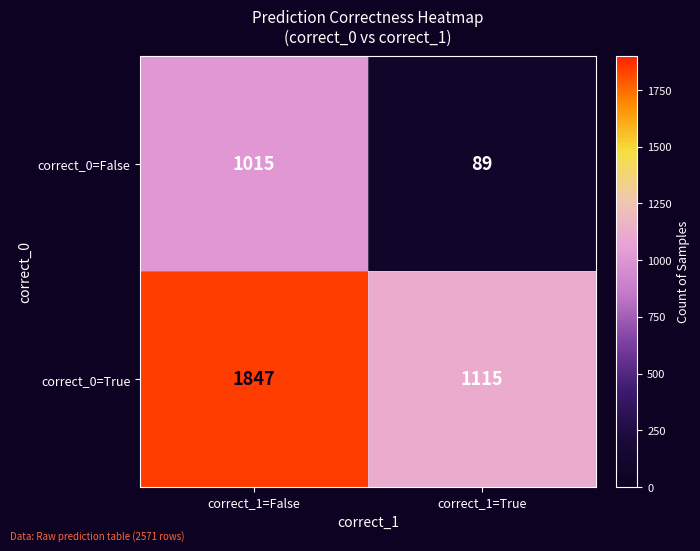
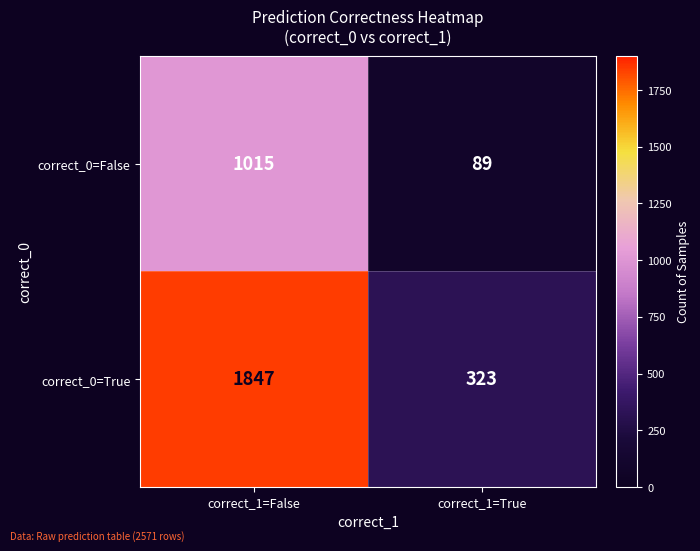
correct_0=True, correct_1=True: 1115 -> 323
